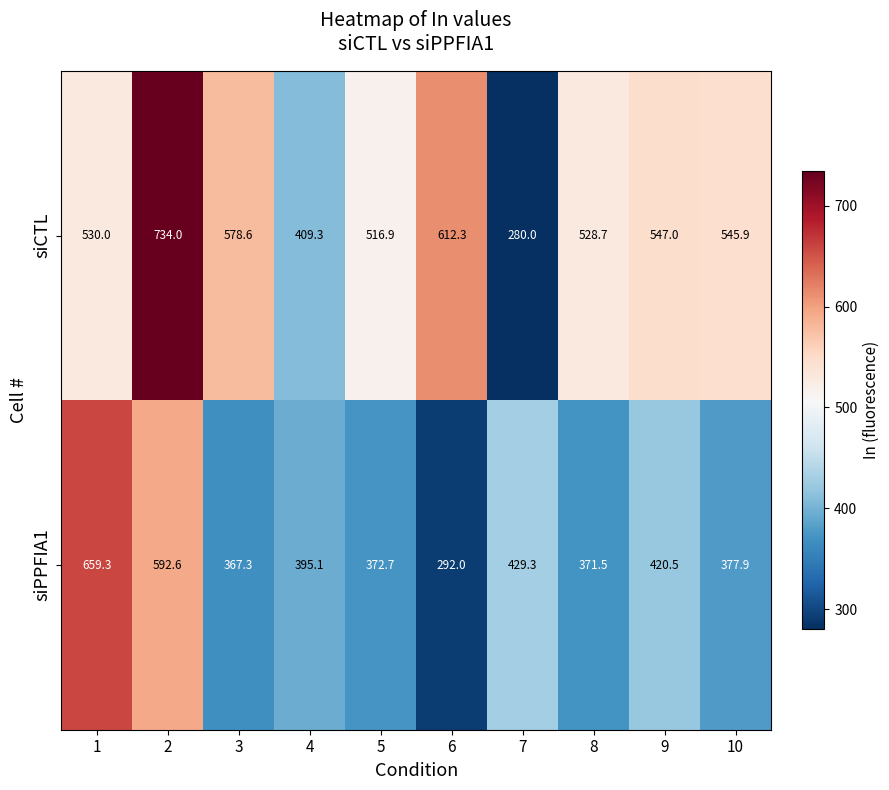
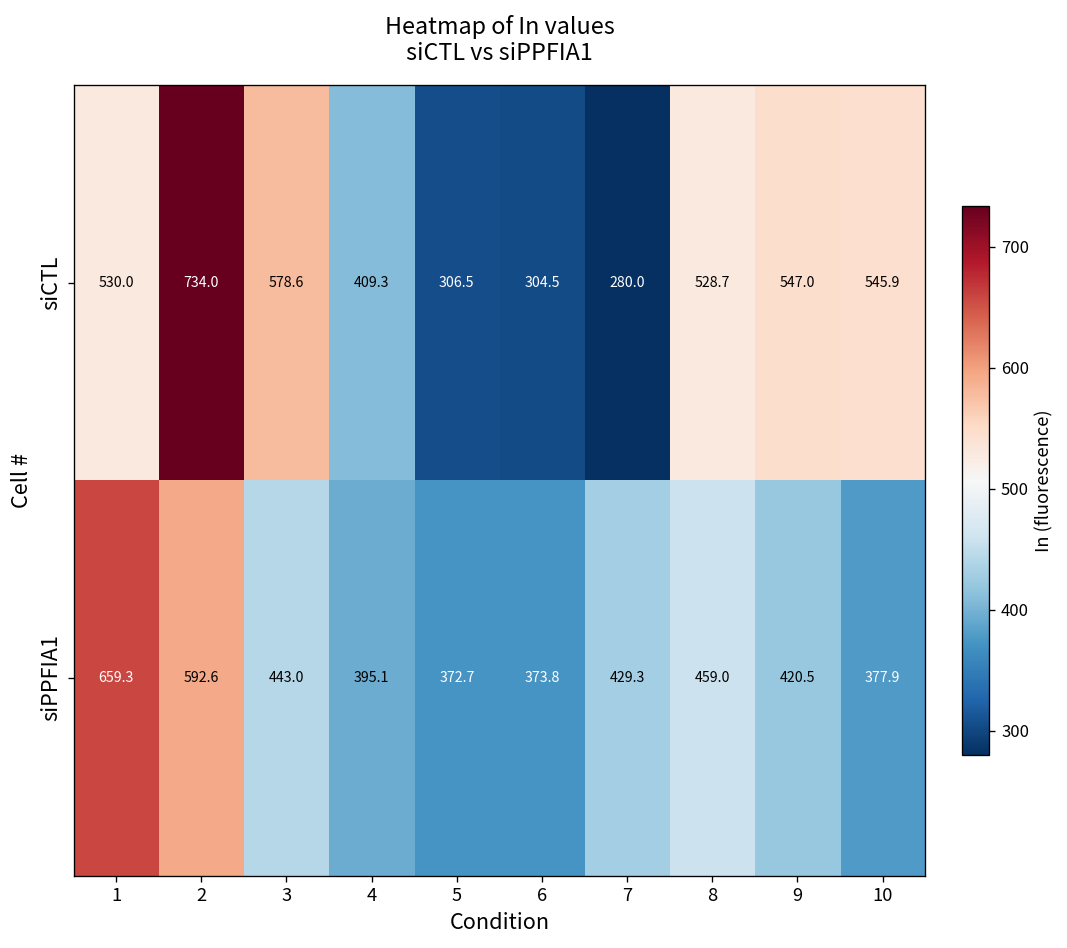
siCTL, 5: 516.9 -> 306.5
siCTL, 6: 612.3 -> 304.5
siPPFIA1, 3: 367.3 -> 443.0
siPPFIA1, 6: 292.0 -> 373.8
siPPFIA1, 8: 371.5 -> 459.0
